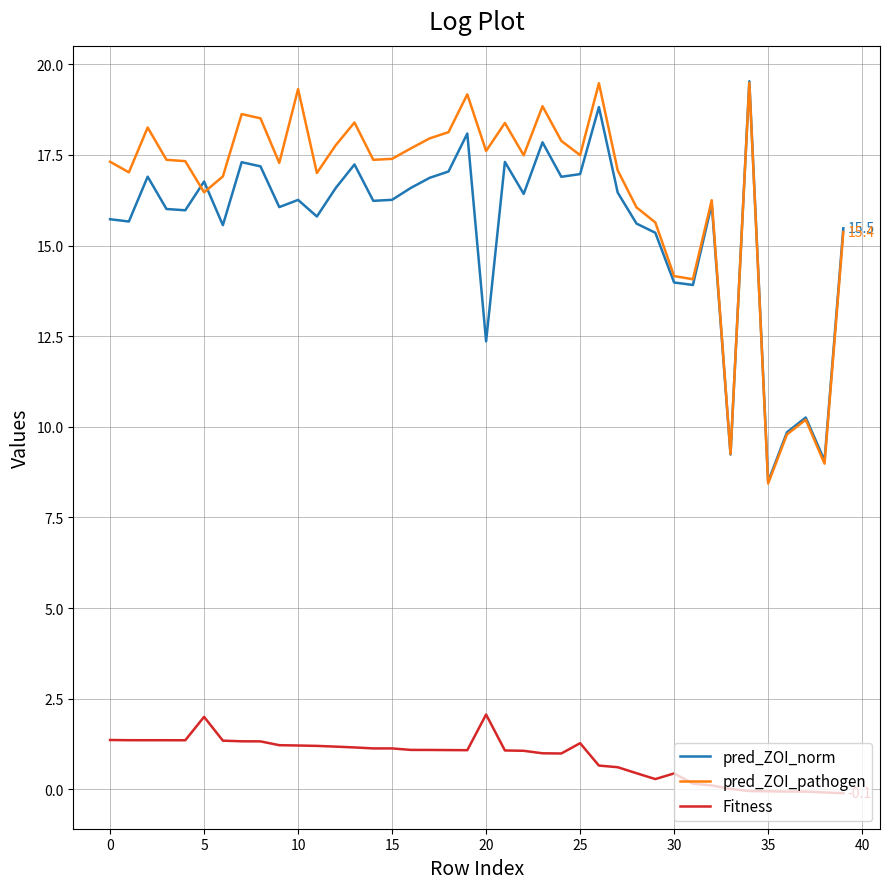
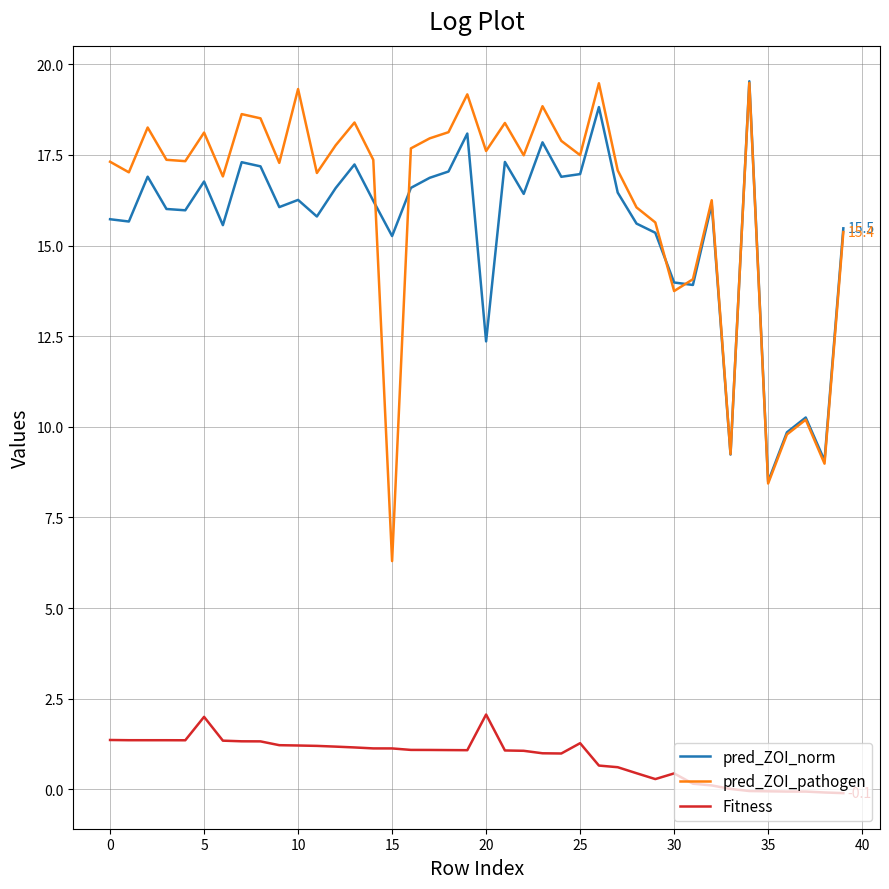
pred_ZOI_pathogen, 5: 16.5 -> 18.1
pred_ZOI_norm, 15: 16.3 -> 15.3
pred_ZOI_pathogen, 15: 17.4 -> 6.3
pred_ZOI_pathogen, 30: 14.2 -> 13.7
